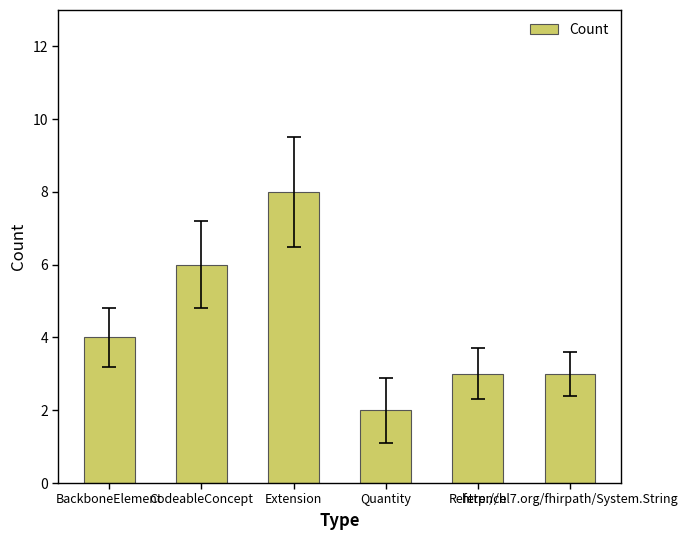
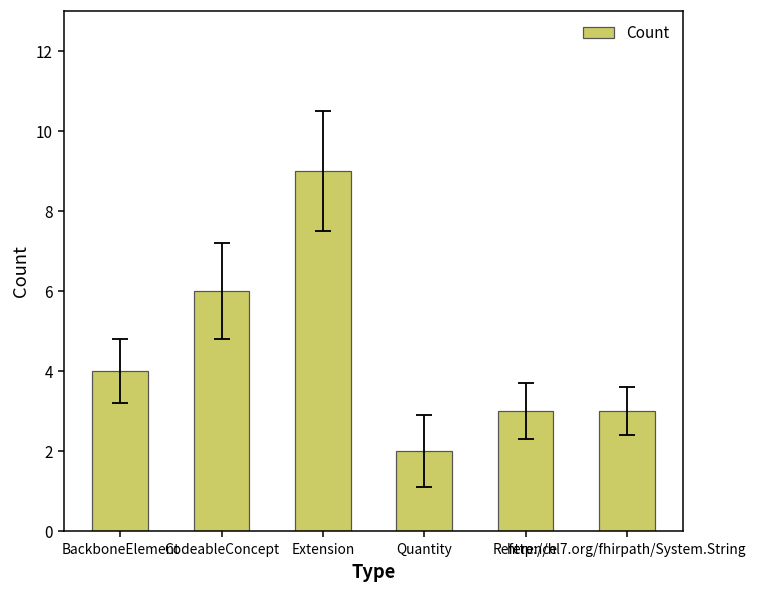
Count, Extension: 8 -> 9
